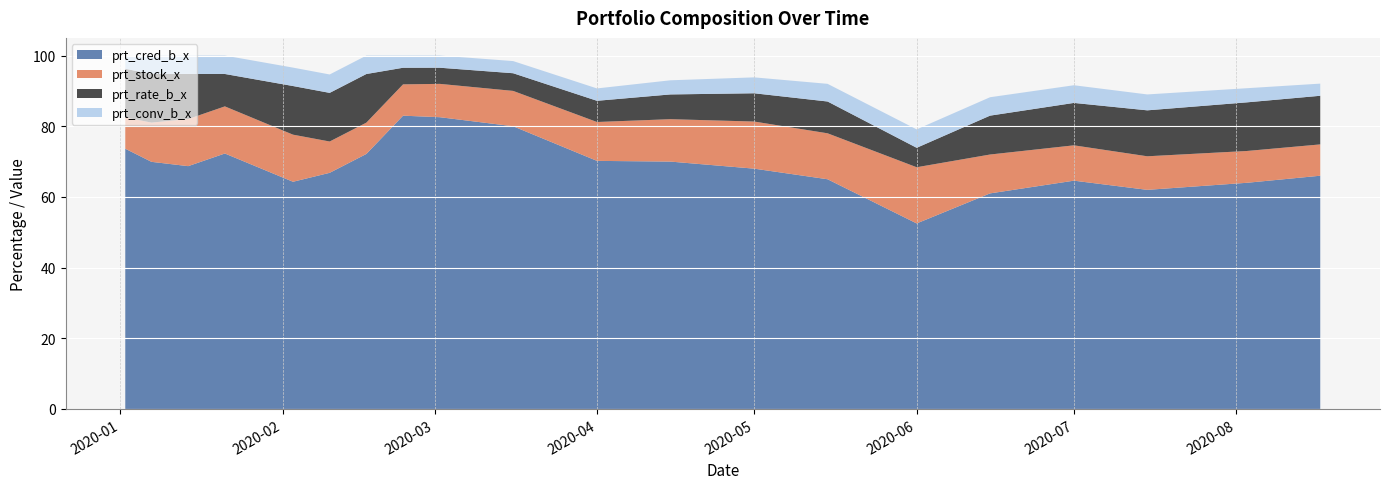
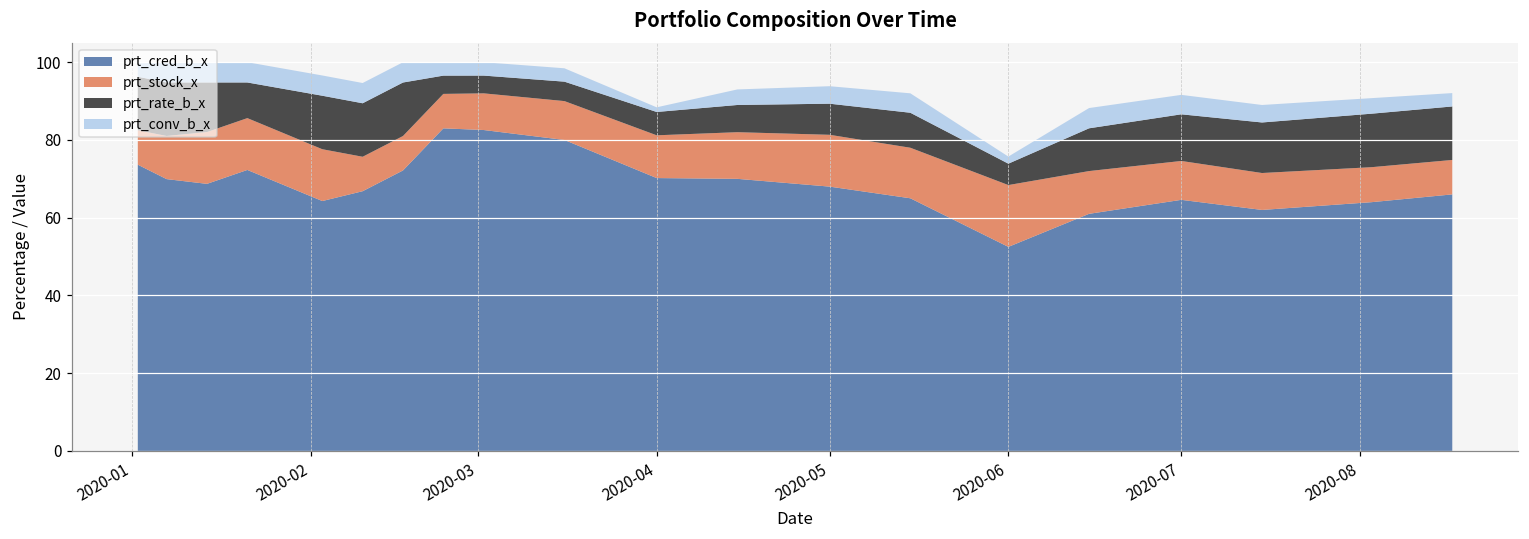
prt_conv_b_x, 2020-04: 4 -> 1
prt_conv_b_x, 2020-06: 5 -> 2
